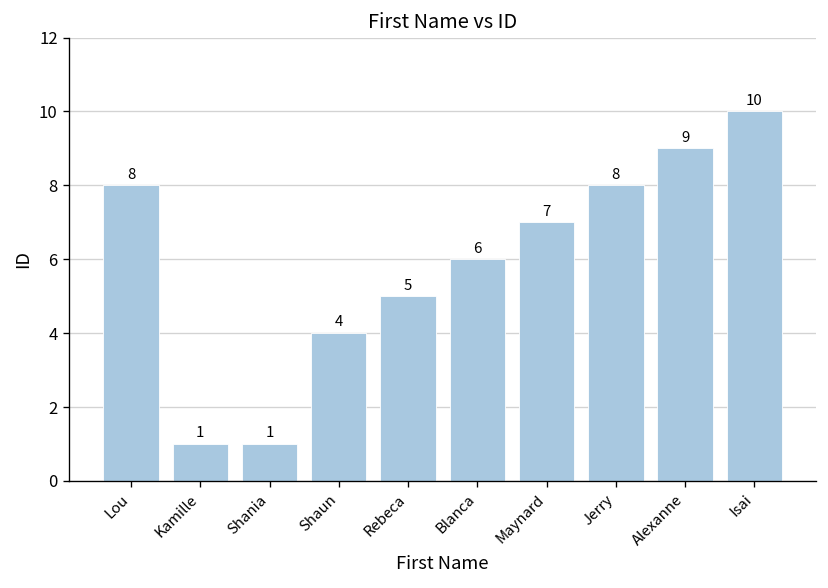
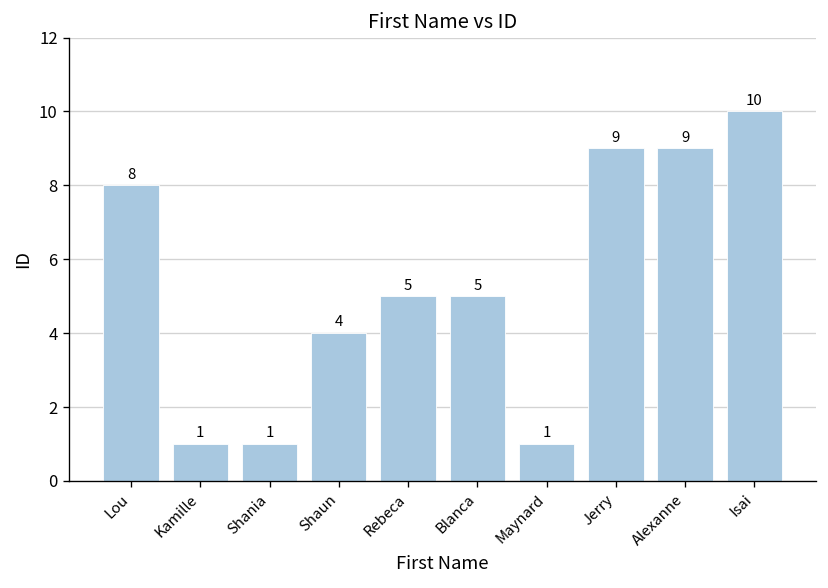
Blanca: 6 -> 5
Maynard: 7 -> 1
Jerry: 8 -> 9
